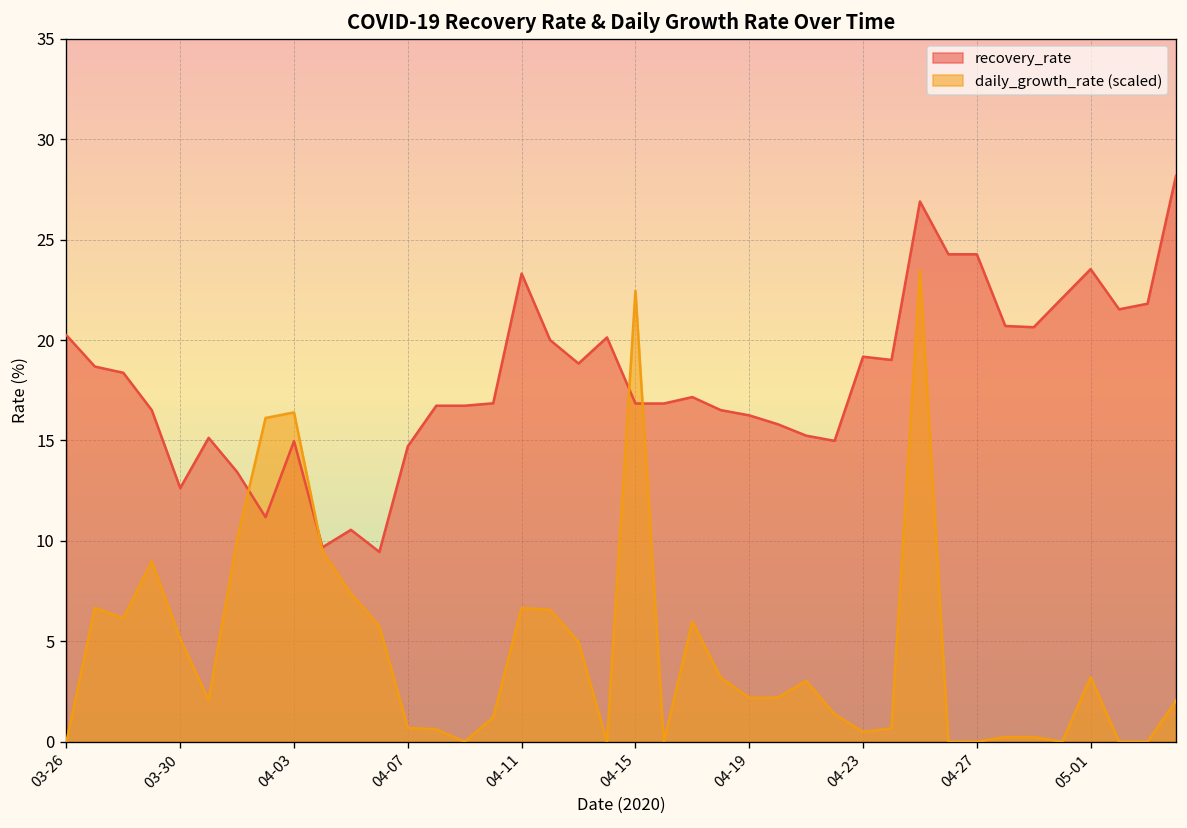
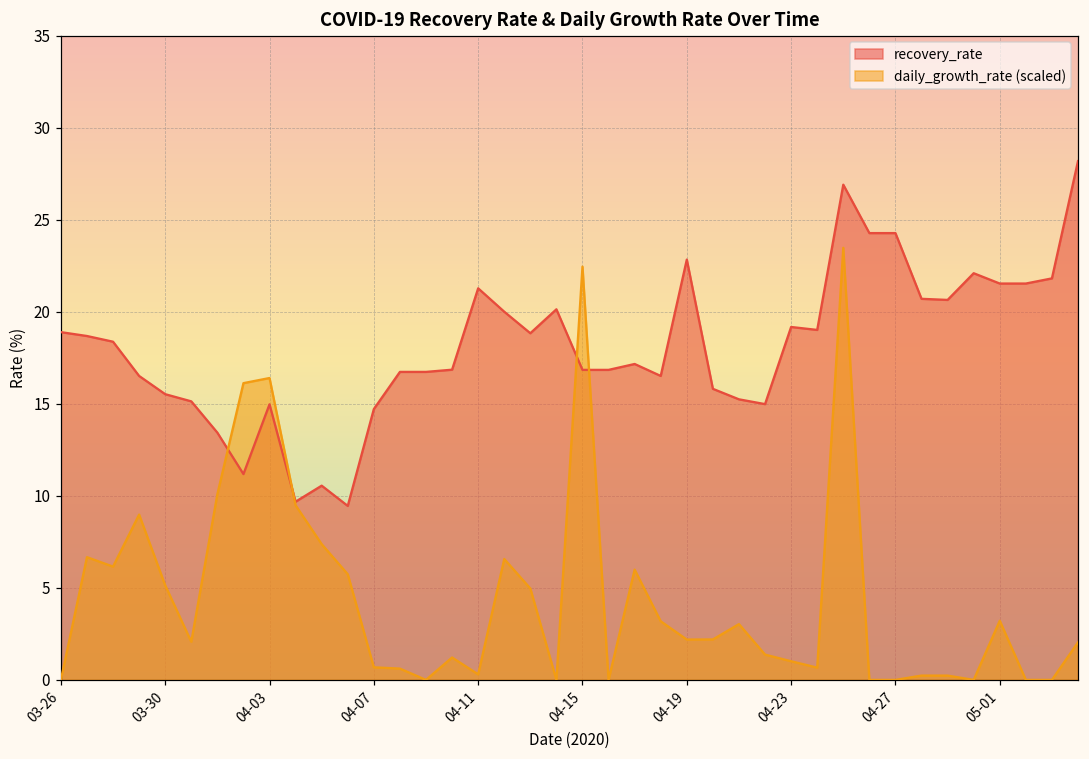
recovery_rate, 03-26: 20.2 -> 18.9
recovery_rate, 03-30: 12.6 -> 15.5
recovery_rate, 04-11: 23.3 -> 21.3
daily_growth_rate (scaled), 04-11: 6.7 -> 0.3
recovery_rate, 04-19: 16.3 -> 22.8
daily_growth_rate (scaled), 04-23: 0.5 -> 1.0
recovery_rate, 05-01: 23.5 -> 21.5
